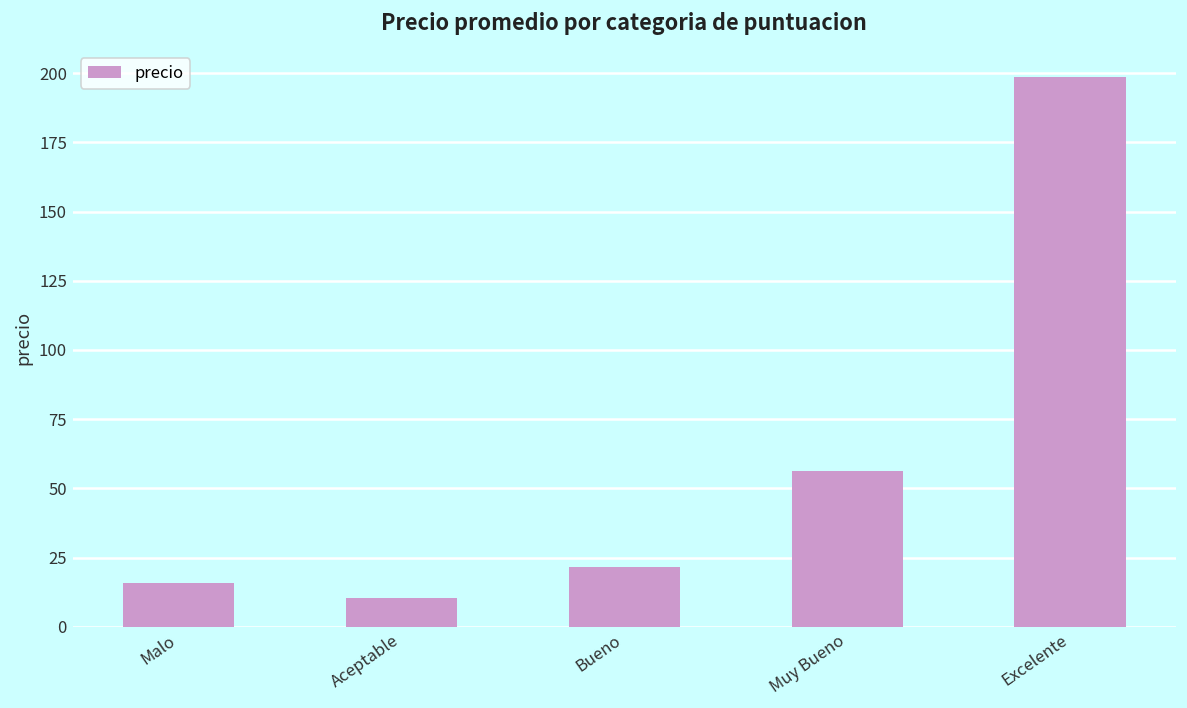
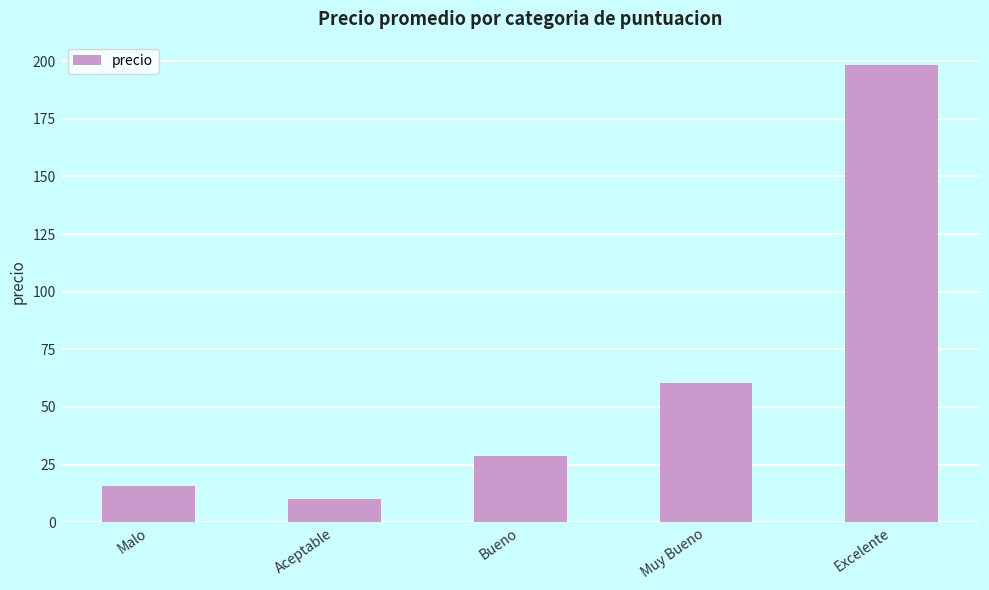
Bueno: 21 -> 29
Muy Bueno: 56 -> 60
